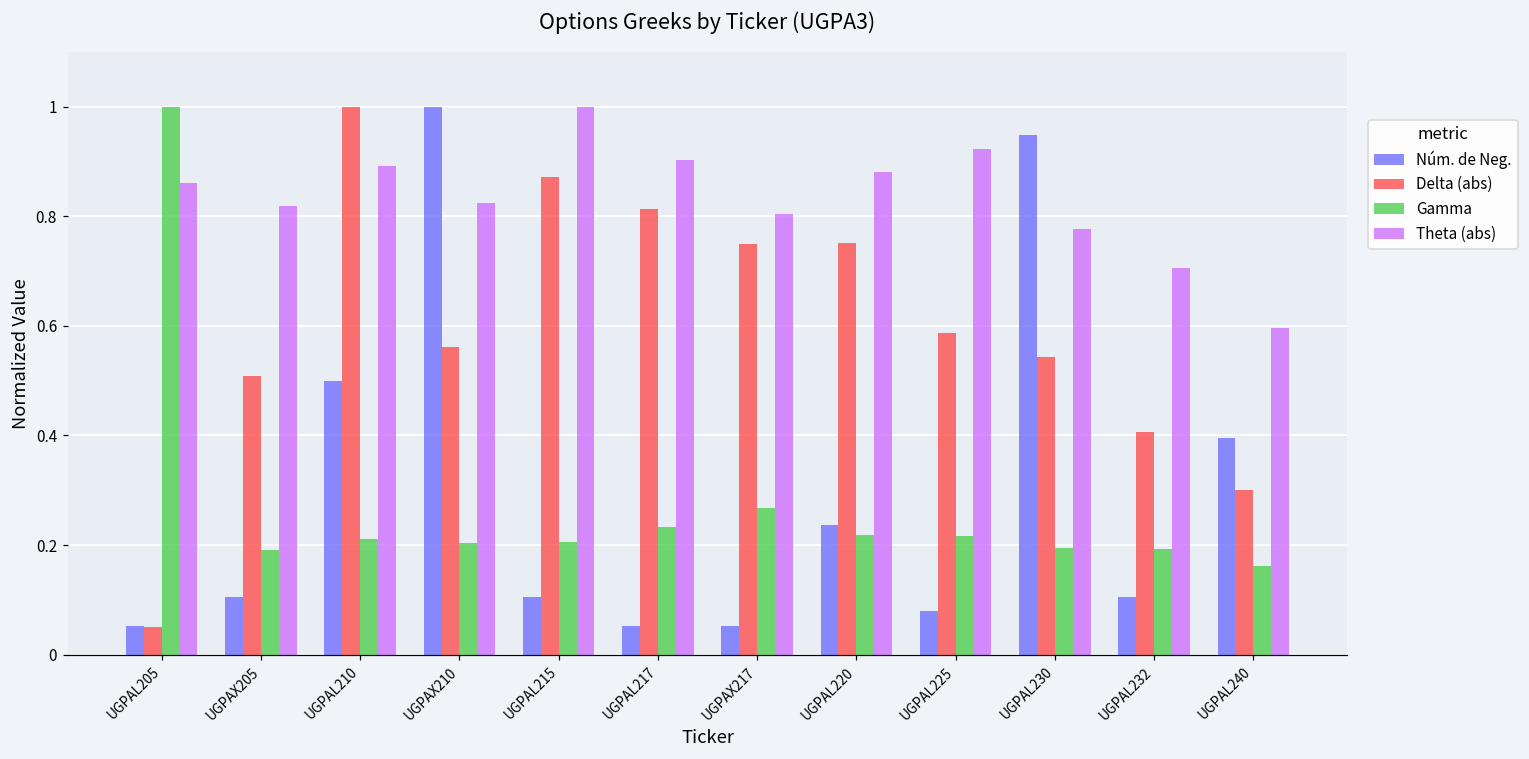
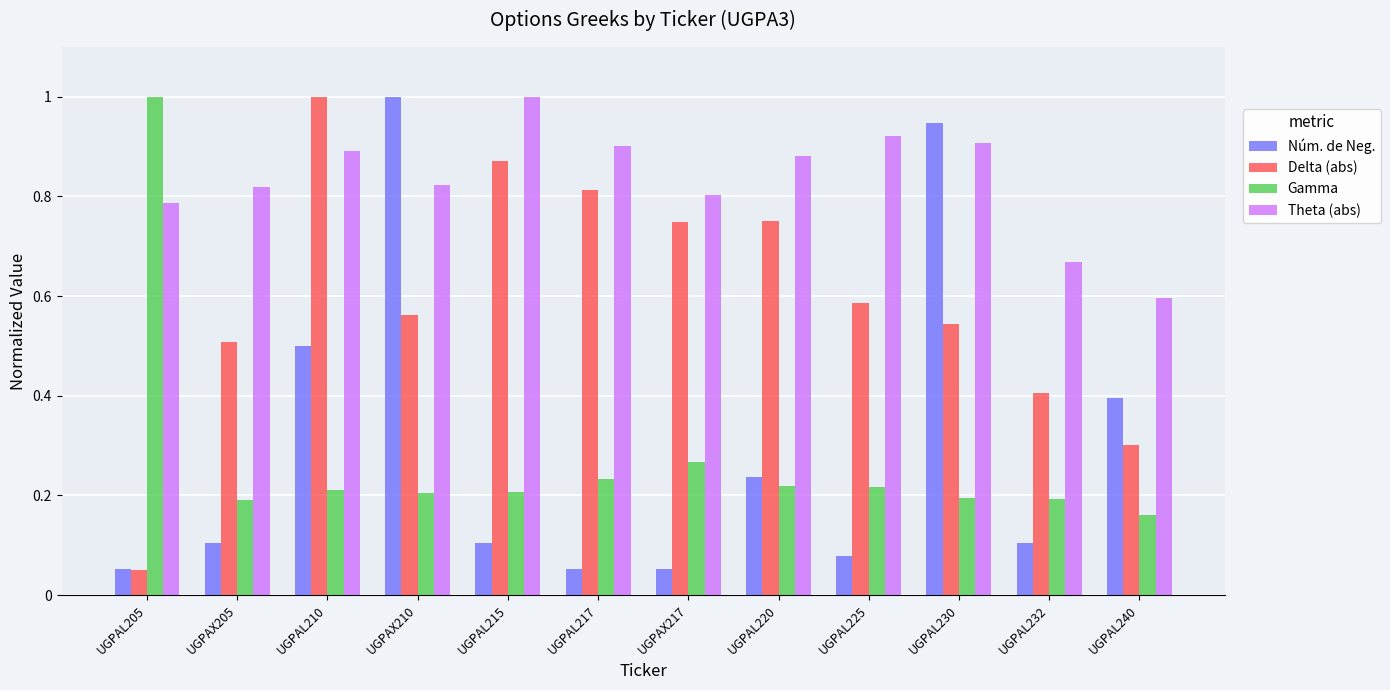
Theta (abs), UGPAL205: 0.86 -> 0.79
Theta (abs), UGPAL230: 0.78 -> 0.91
Theta (abs), UGPAL232: 0.70 -> 0.67
